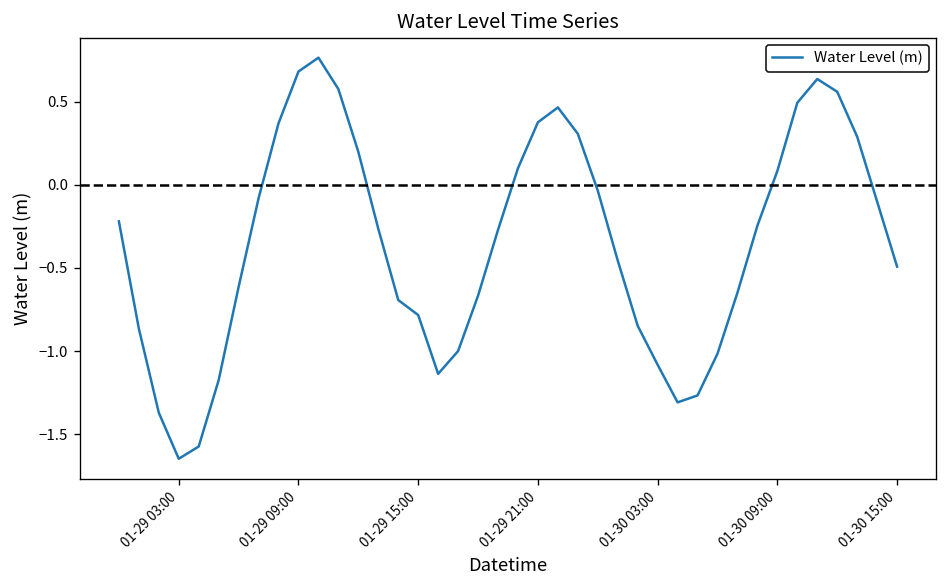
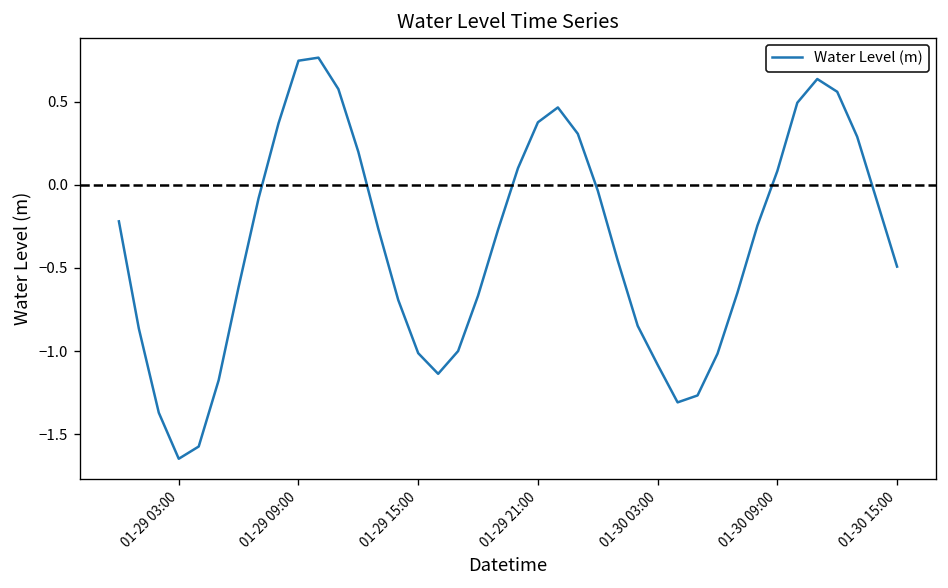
01-29 09:00: 0.68 -> 0.75
01-29 15:00: -0.78 -> -1.01
